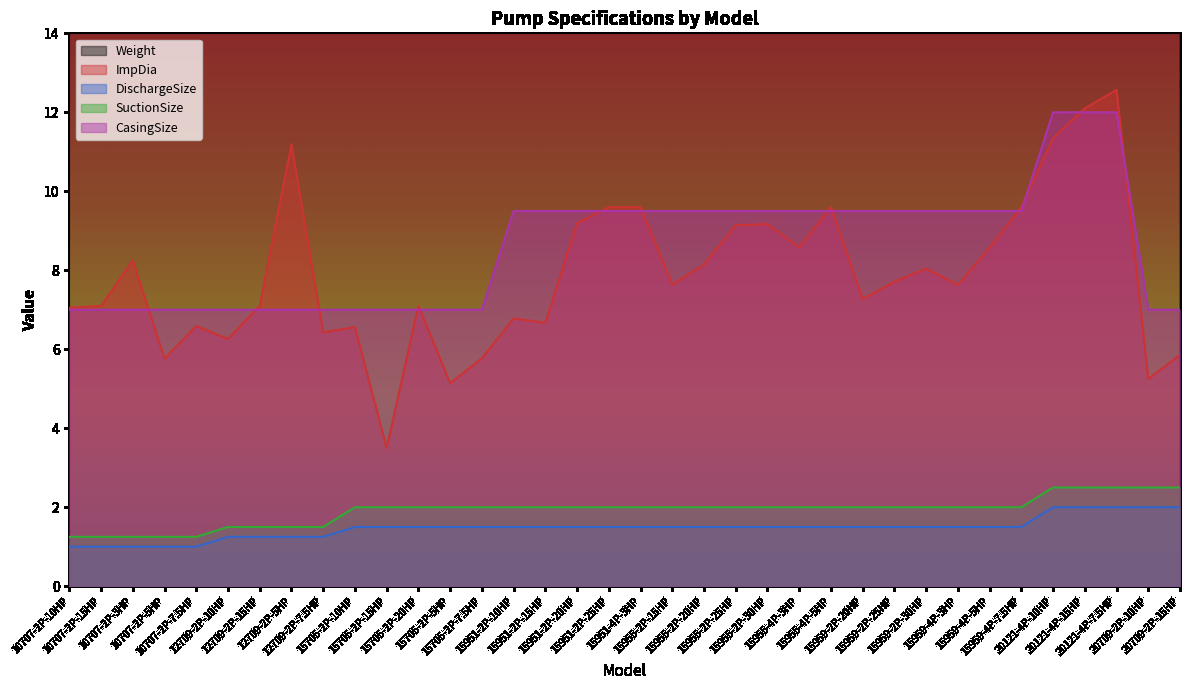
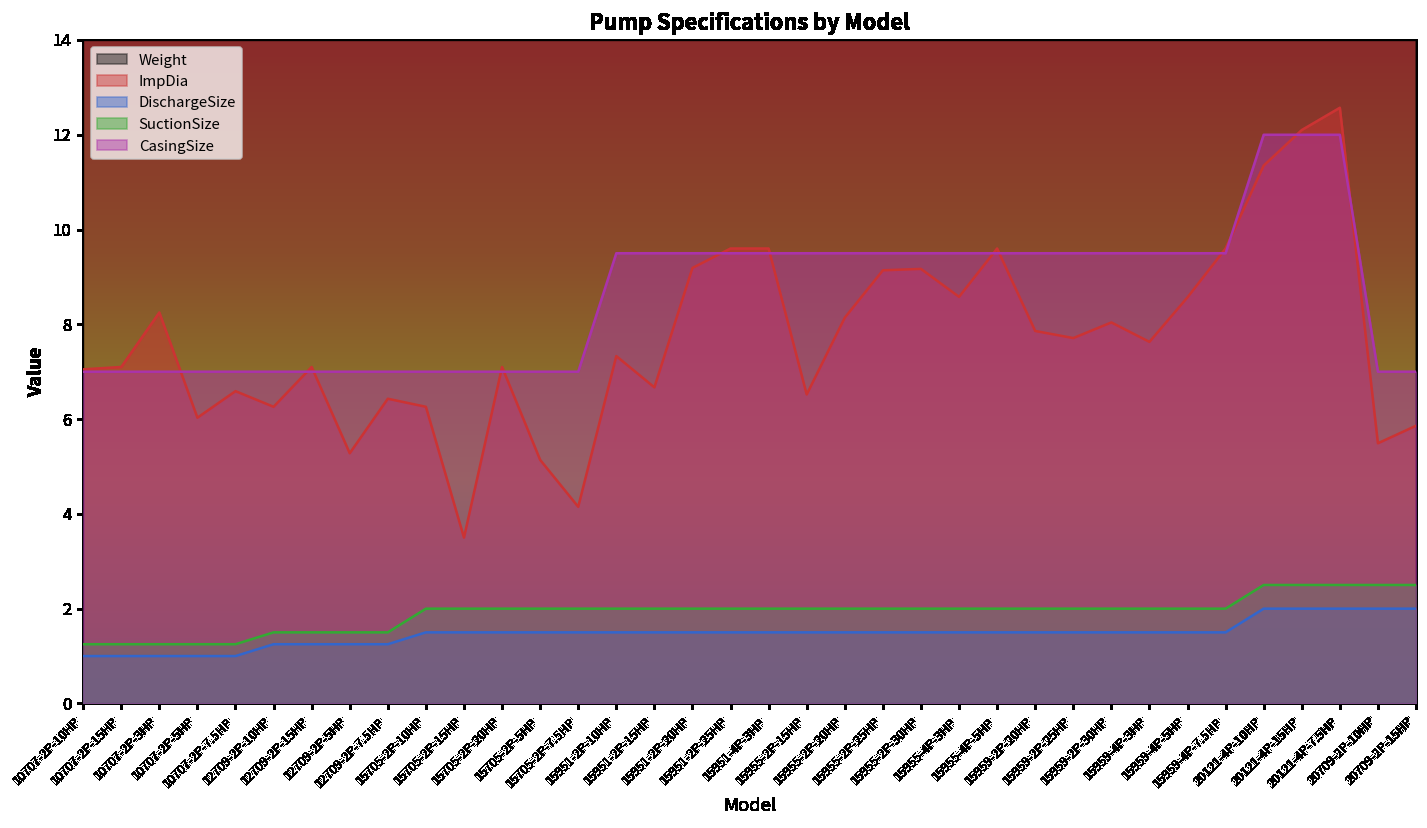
ImpDia, 10707-2P-5HP: 5.8 -> 6.0
ImpDia, 12709-2P-5HP: 11.2 -> 5.3
ImpDia, 15705-2P-10HP: 6.6 -> 6.3
ImpDia, 15705-2P-7.5HP: 5.8 -> 4.2
ImpDia, 15951-2P-10HP: 6.8 -> 7.3
ImpDia, 15955-2P-15HP: 7.6 -> 6.5
ImpDia, 15959-2P-20HP: 7.3 -> 7.9
ImpDia, 20709-2P-10HP: 5.3 -> 5.5
